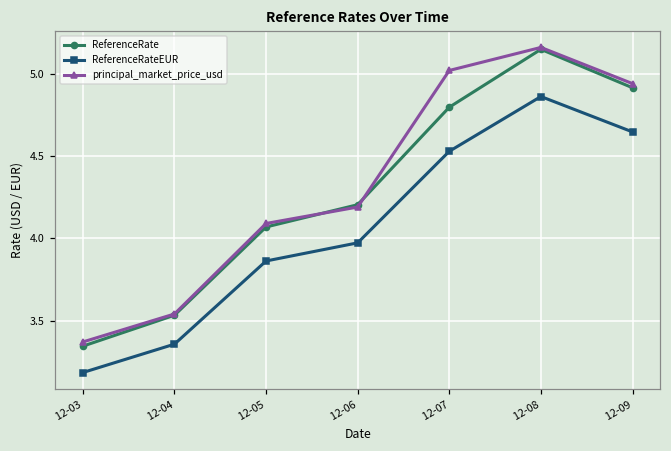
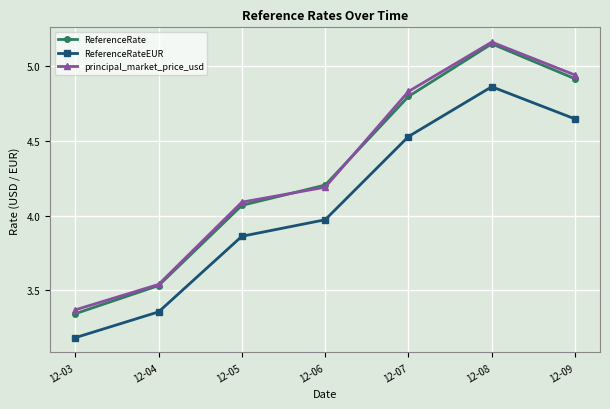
principal_market_price_usd, 12-07: 5.02 -> 4.83
